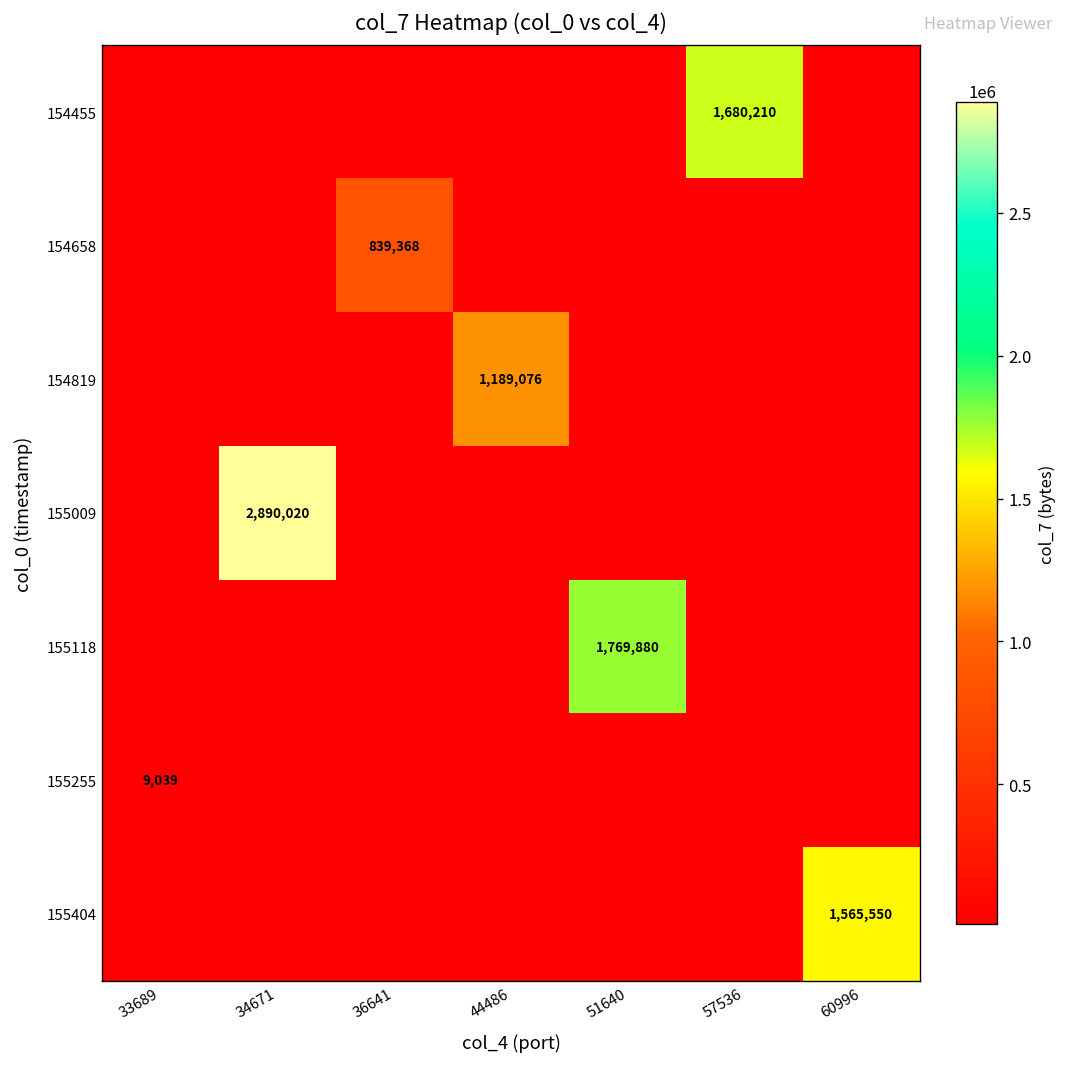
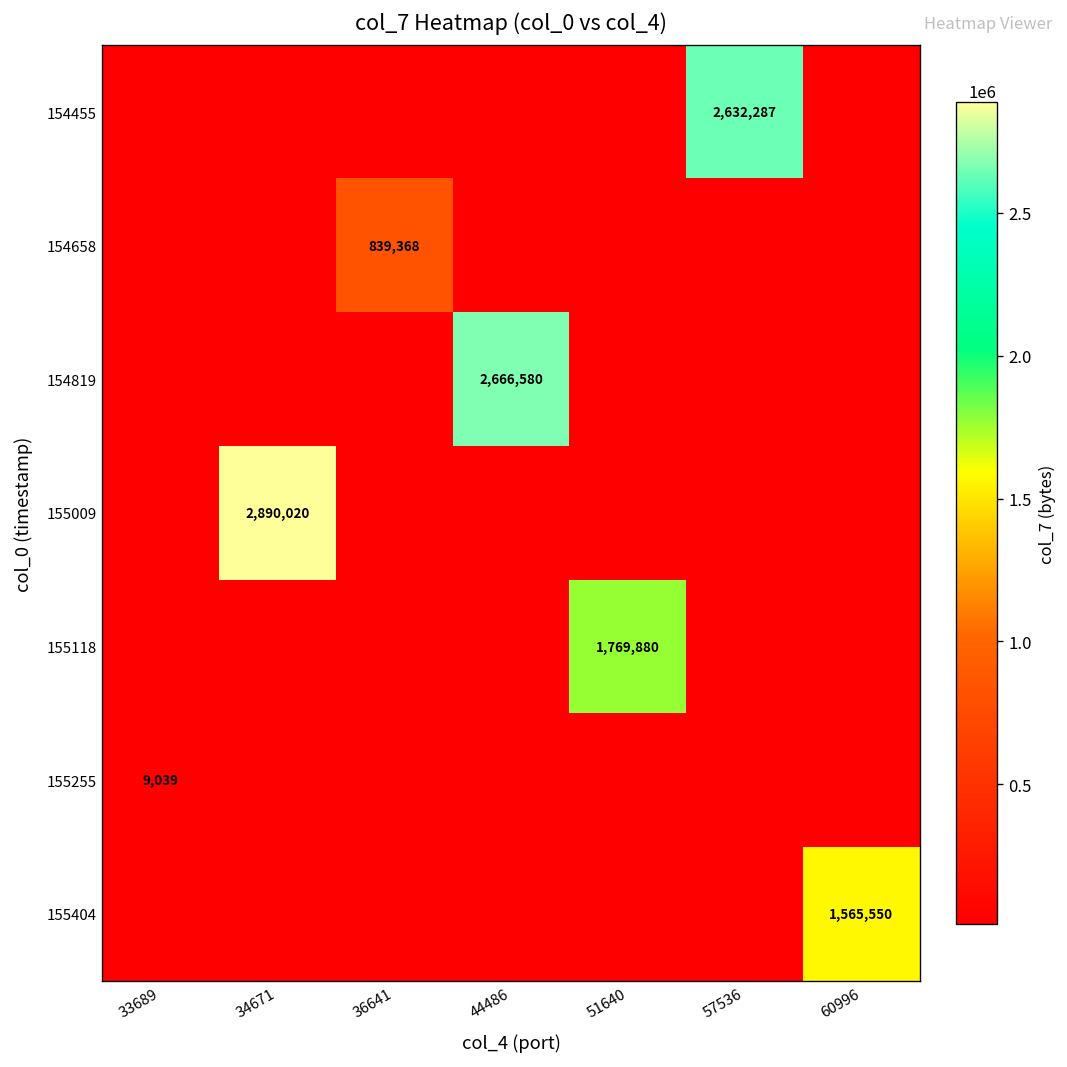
154455, 57536: 1,680,210 -> 2,632,287
154819, 44486: 1,189,076 -> 2,666,580
